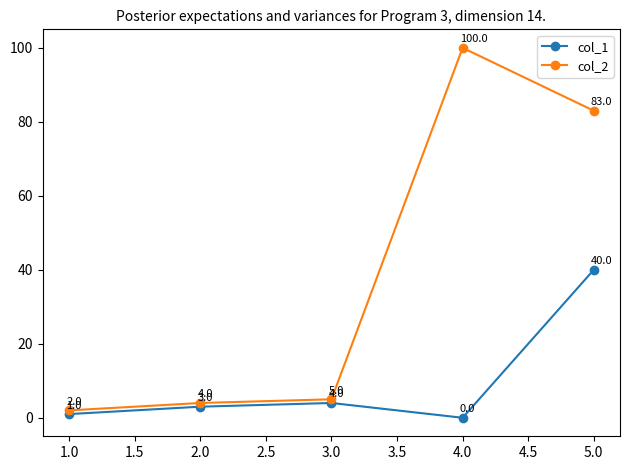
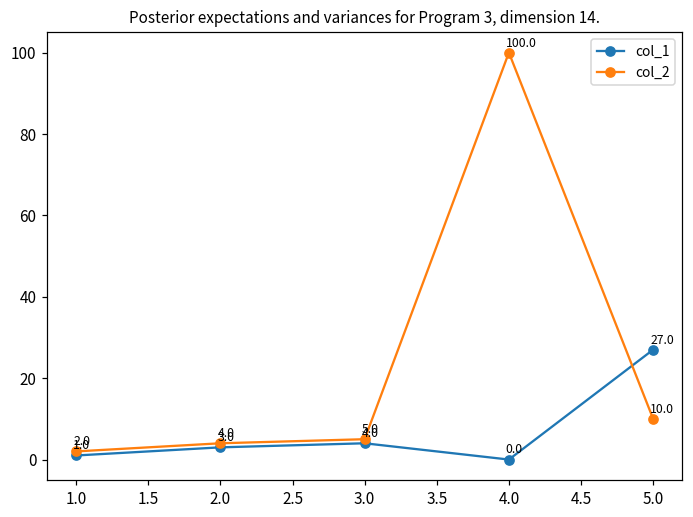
col_1, 5.0: 40.0 -> 27.0
col_2, 5.0: 83.0 -> 10.0
